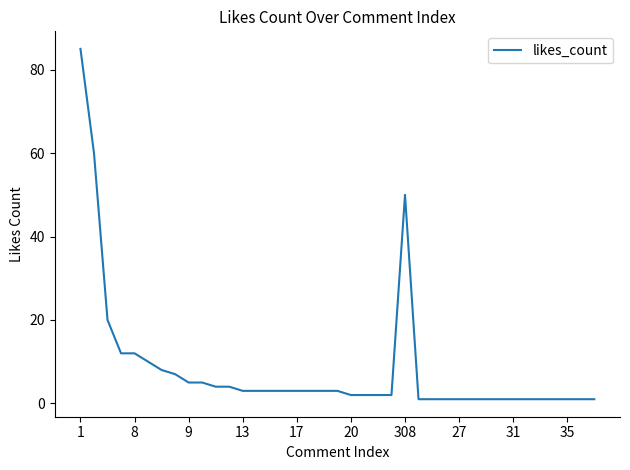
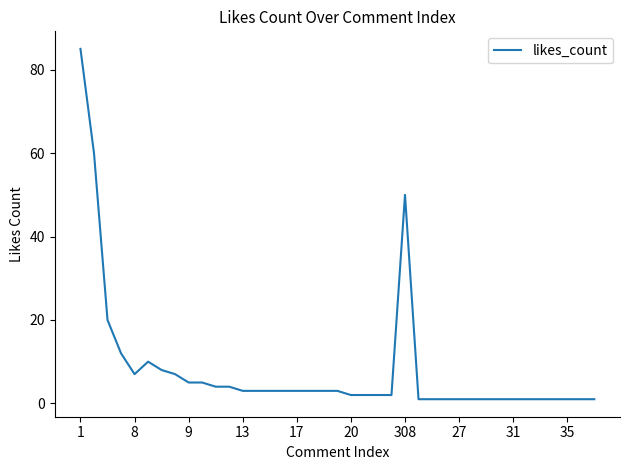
8: 12 -> 7
